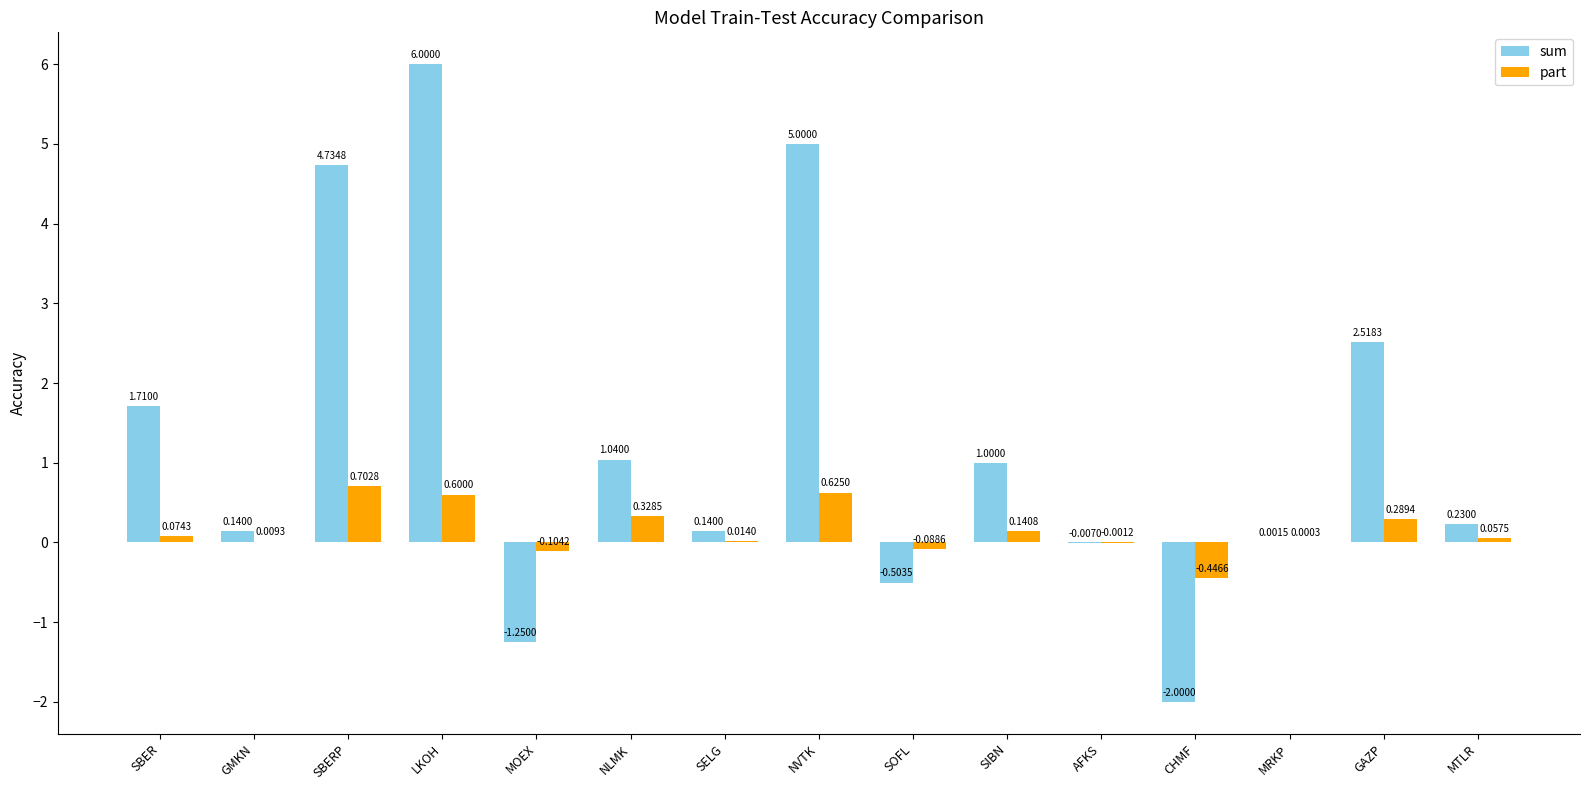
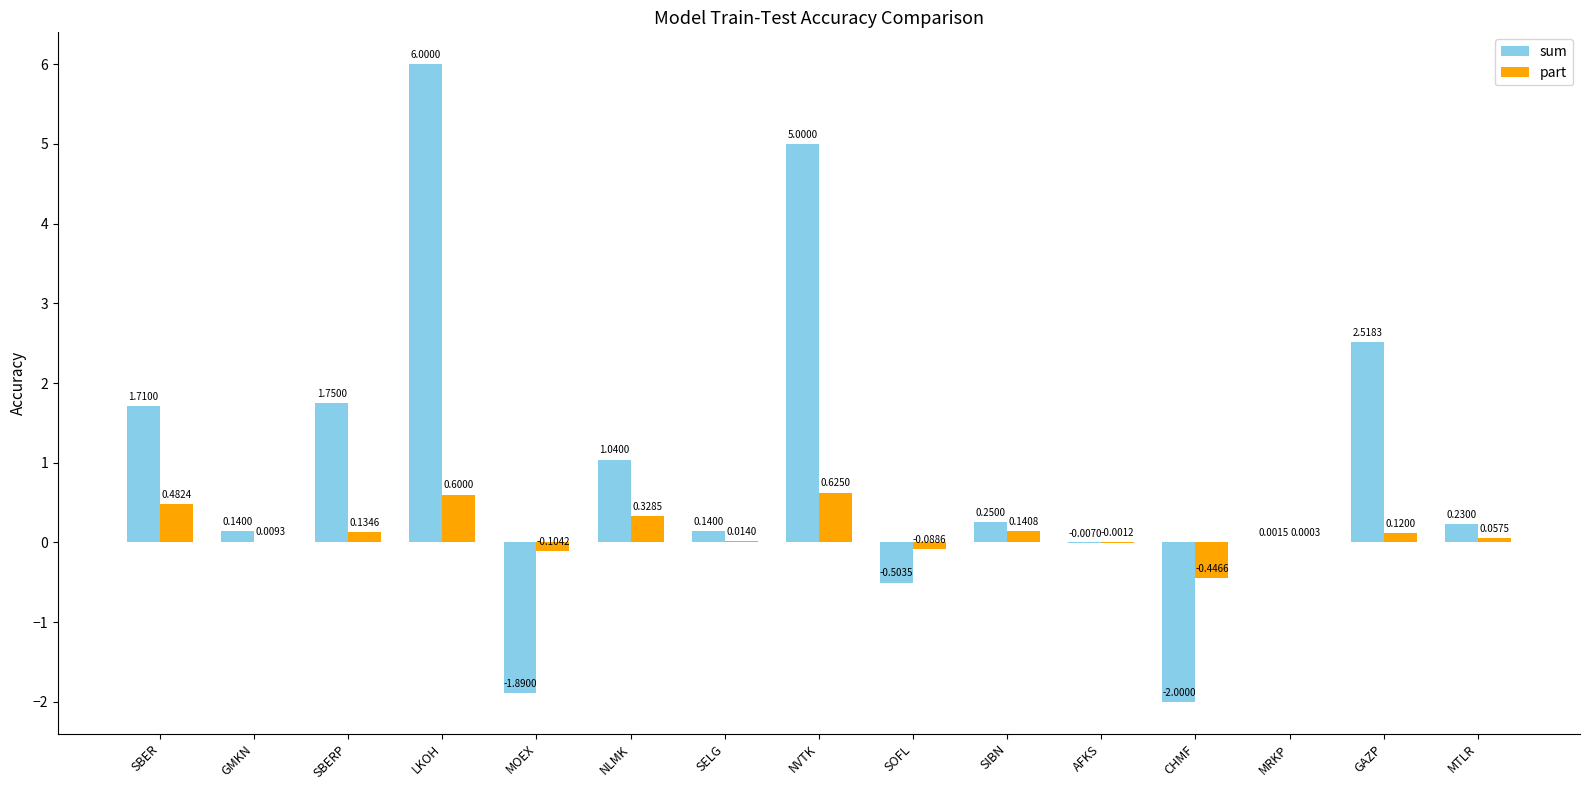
part, SBER: 0.0743 -> 0.4824
sum, SBERP: 4.7348 -> 1.7500
part, SBERP: 0.7028 -> 0.1346
sum, MOEX: -1.2500 -> -1.8900
sum, SIBN: 1.0000 -> 0.2500
part, GAZP: 0.2894 -> 0.1200
